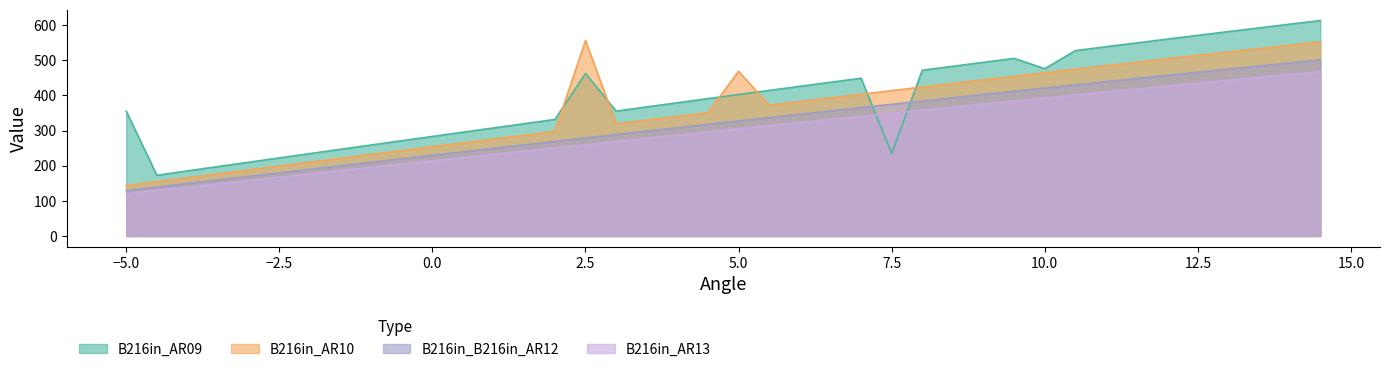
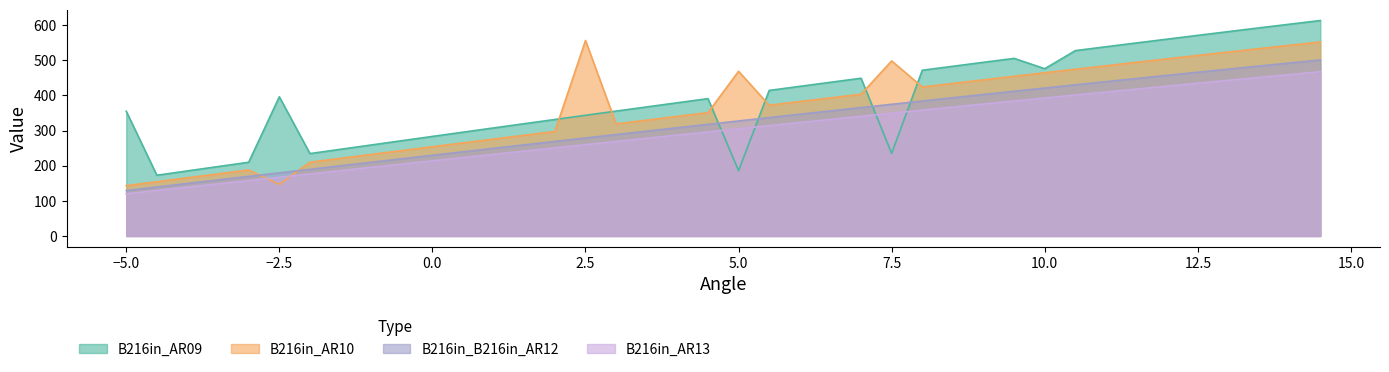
B216in_AR09, −2.5: 220 -> 400
B216in_AR10, −2.5: 200 -> 150
B216in_AR09, 2.5: 460 -> 340
B216in_AR09, 5.0: 400 -> 190
B216in_AR10, 7.5: 410 -> 500
